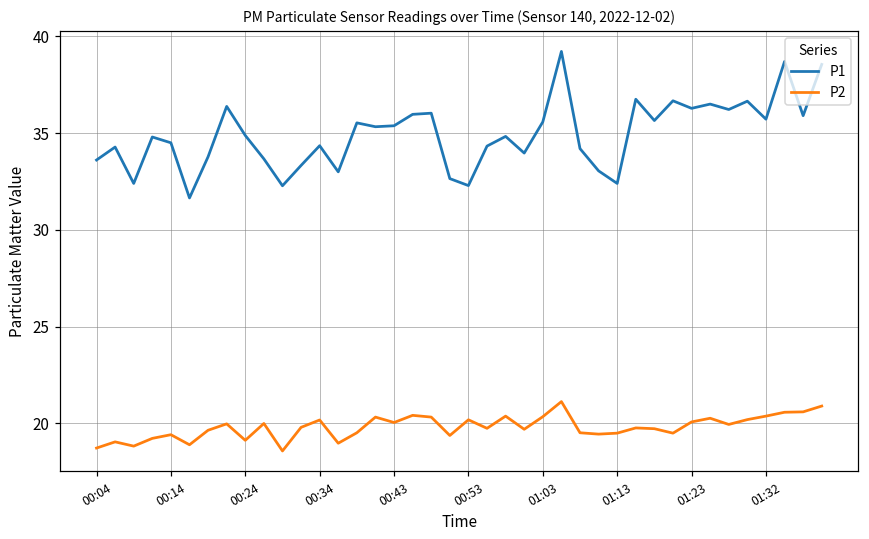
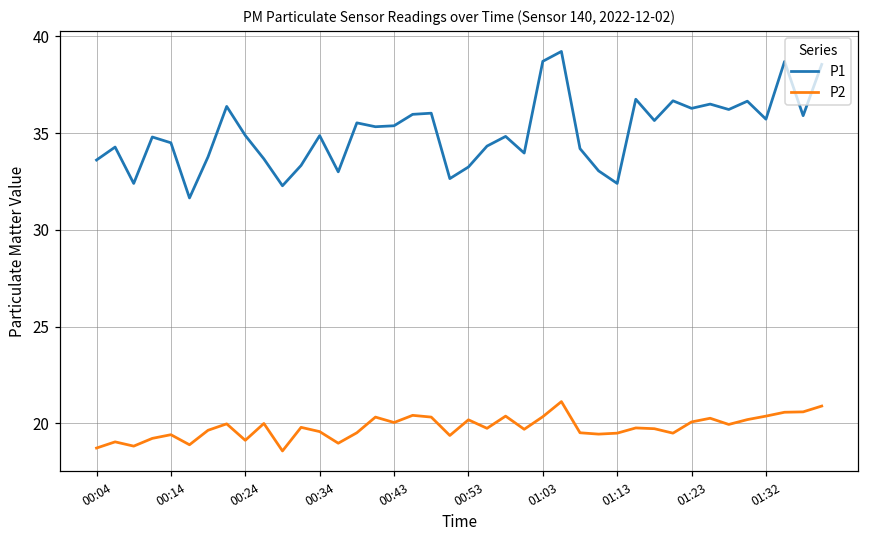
P1, 00:34: 34.4 -> 34.9
P2, 00:34: 20.2 -> 19.6
P1, 00:53: 32.3 -> 33.3
P1, 01:03: 35.6 -> 38.7
